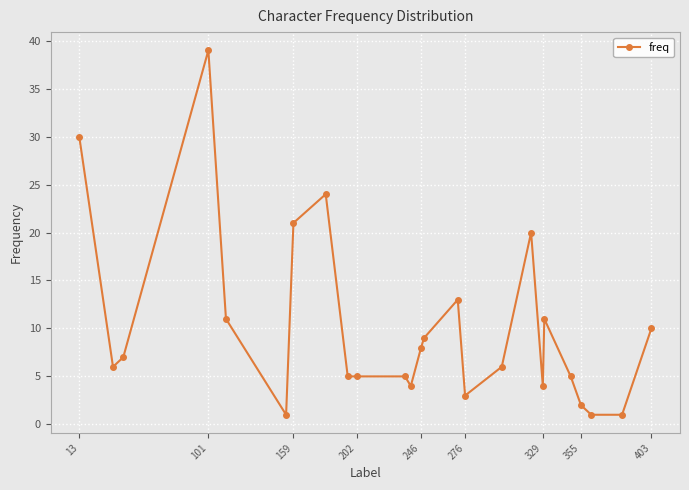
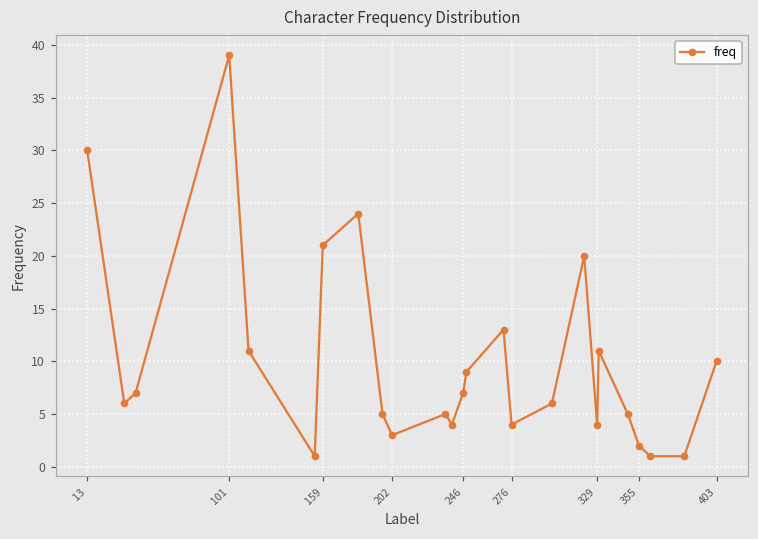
202: 5 -> 3
246: 8 -> 7
276: 3 -> 4
